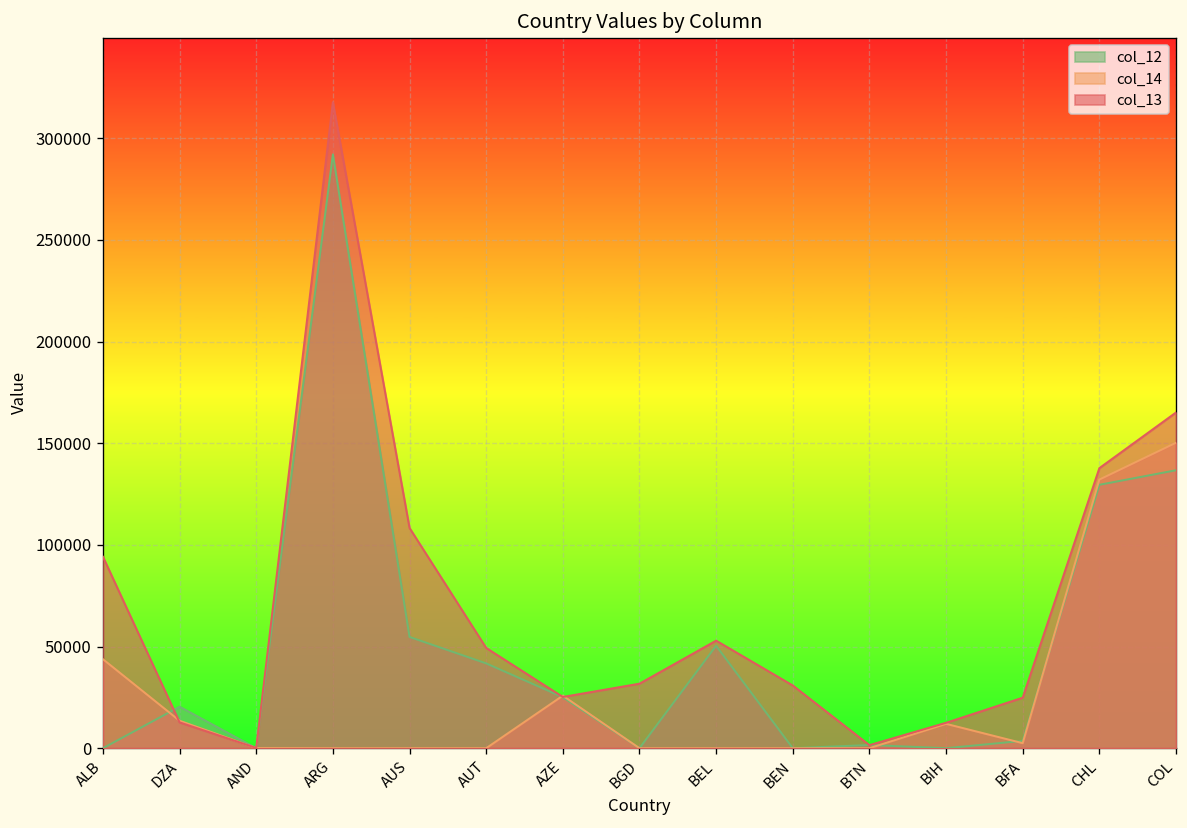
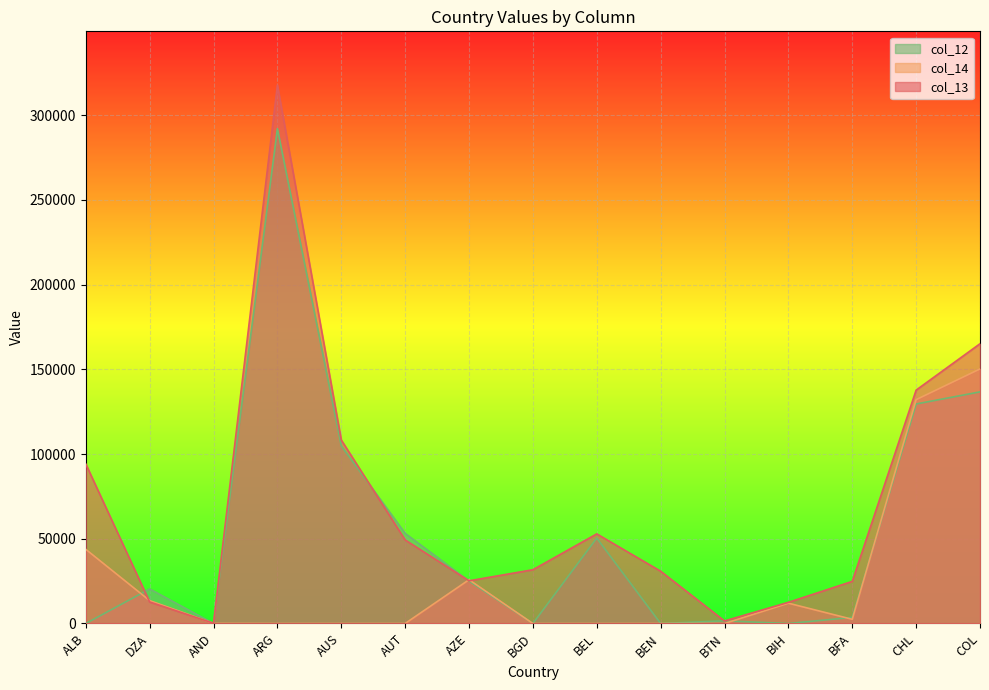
col_12, AUS: 55000 -> 105000
col_12, AUT: 42000 -> 53000
